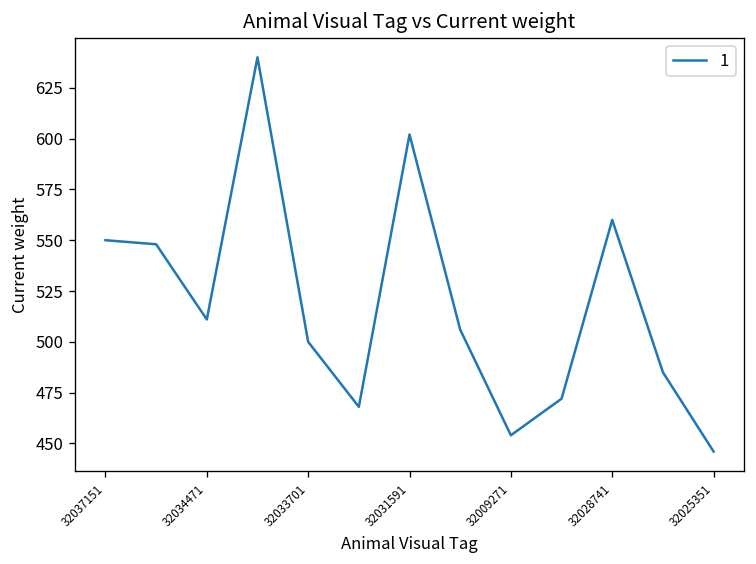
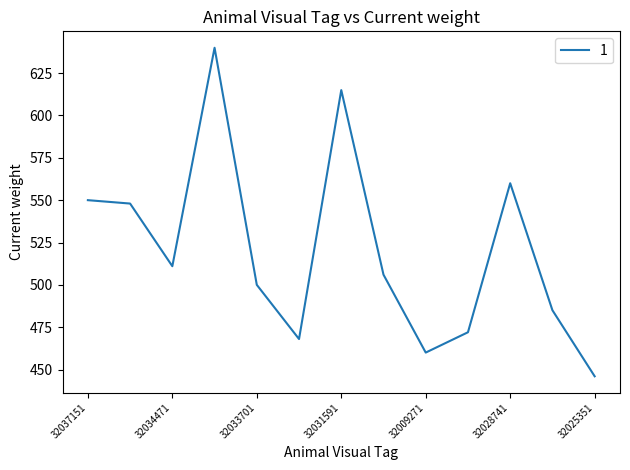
32031591: 602 -> 615
32009271: 454 -> 460
